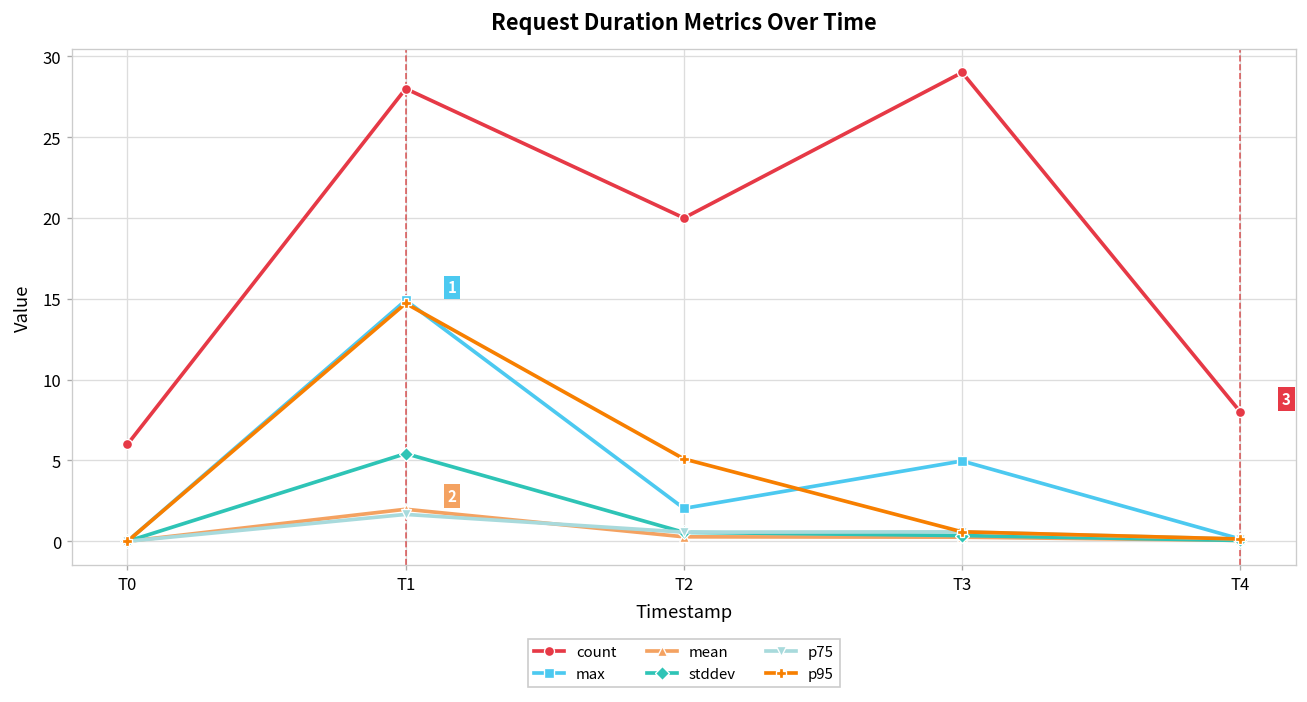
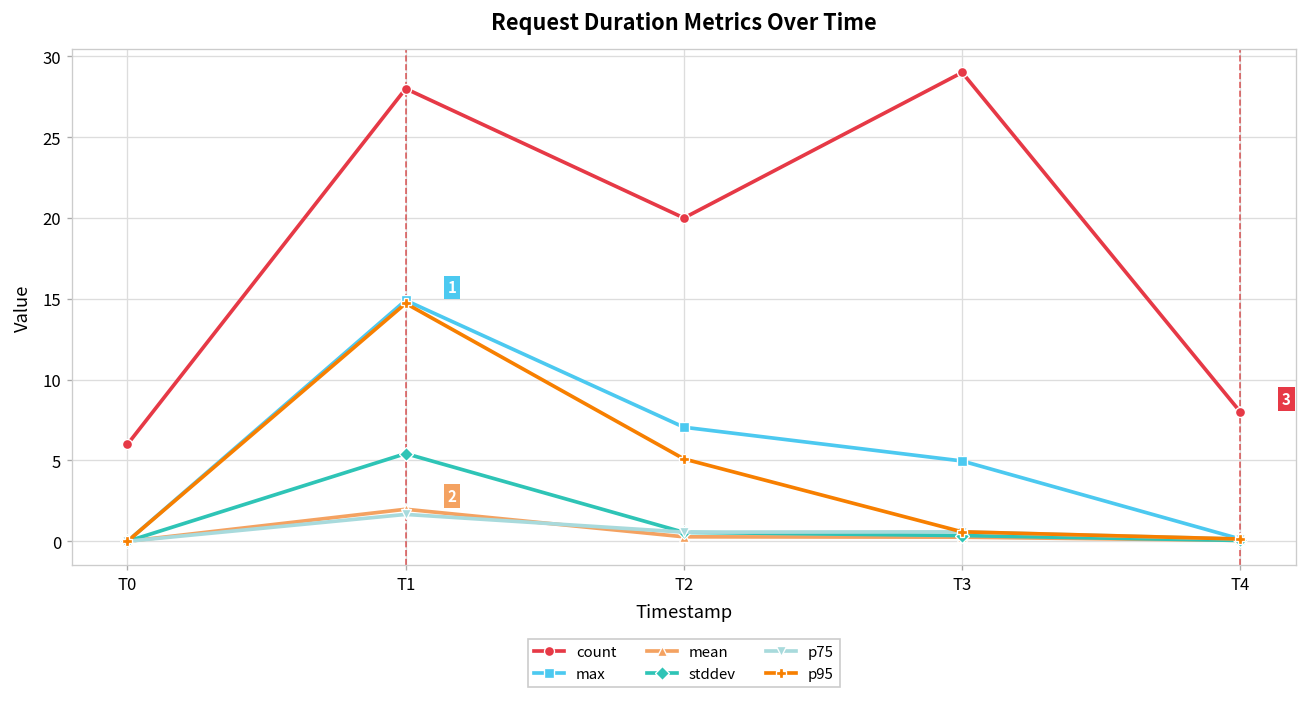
max, T2: 2.0 -> 7.1
